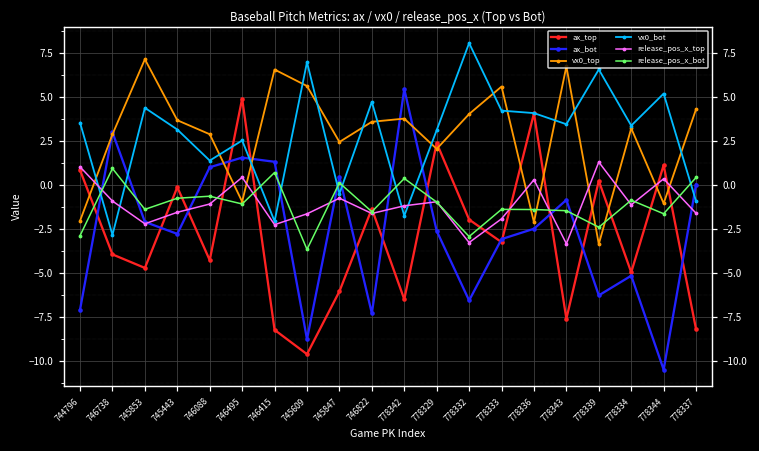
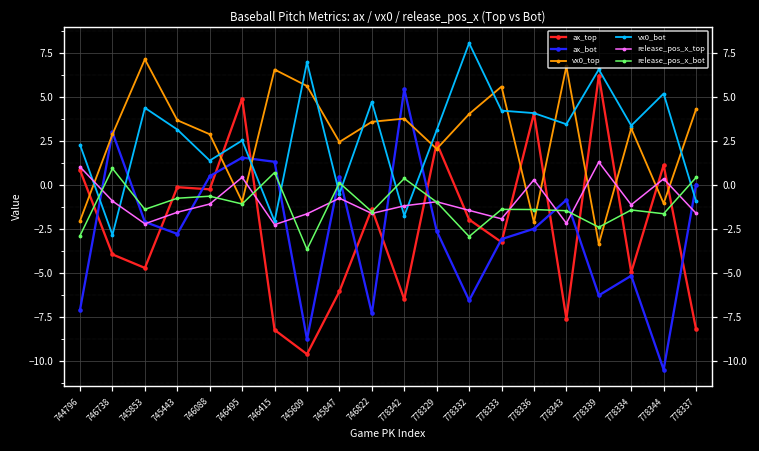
vx0_bot, 744796: 3.6 -> 2.3
ax_top, 746088: -4.3 -> -0.2
ax_bot, 746088: 1.0 -> 0.5
release_pos_x_top, 778332: -3.3 -> -1.4
release_pos_x_top, 778343: -3.3 -> -2.2
ax_top, 778339: 0.2 -> 6.2
release_pos_x_bot, 778334: -0.9 -> -1.4
